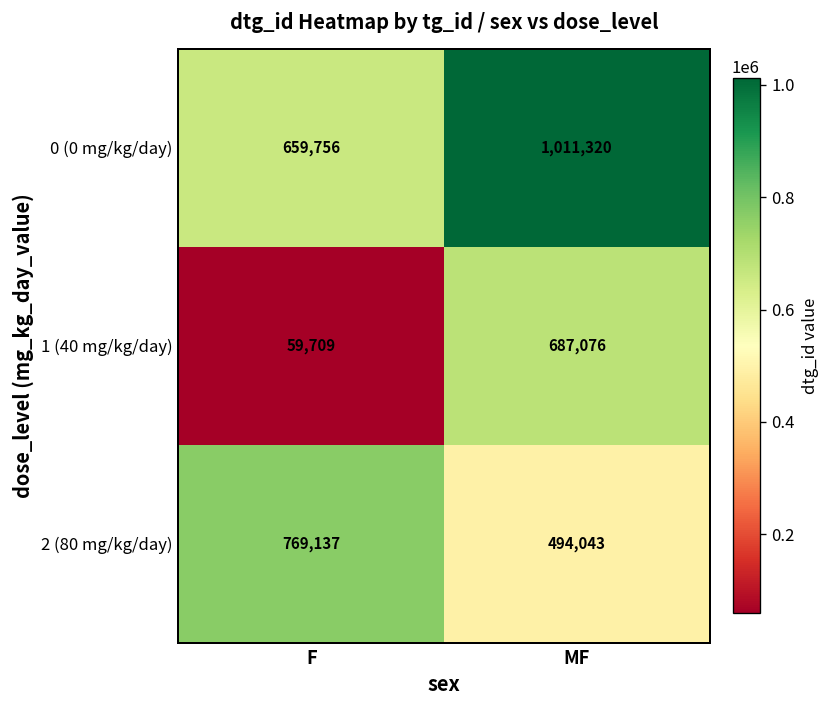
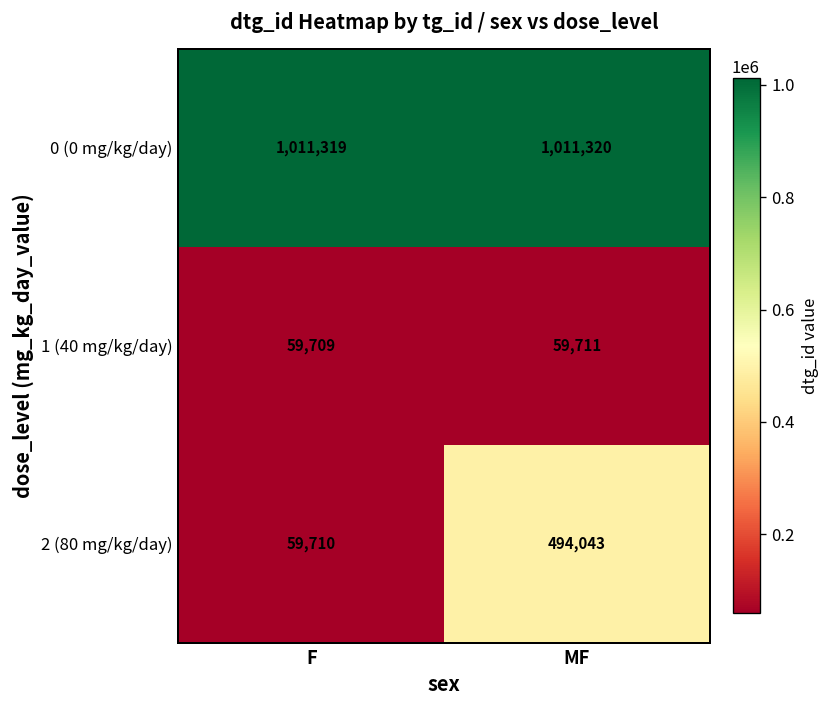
0 (0 mg/kg/day), F: 659,756 -> 1,011,319
1 (40 mg/kg/day), MF: 687,076 -> 59,711
2 (80 mg/kg/day), F: 769,137 -> 59,710
